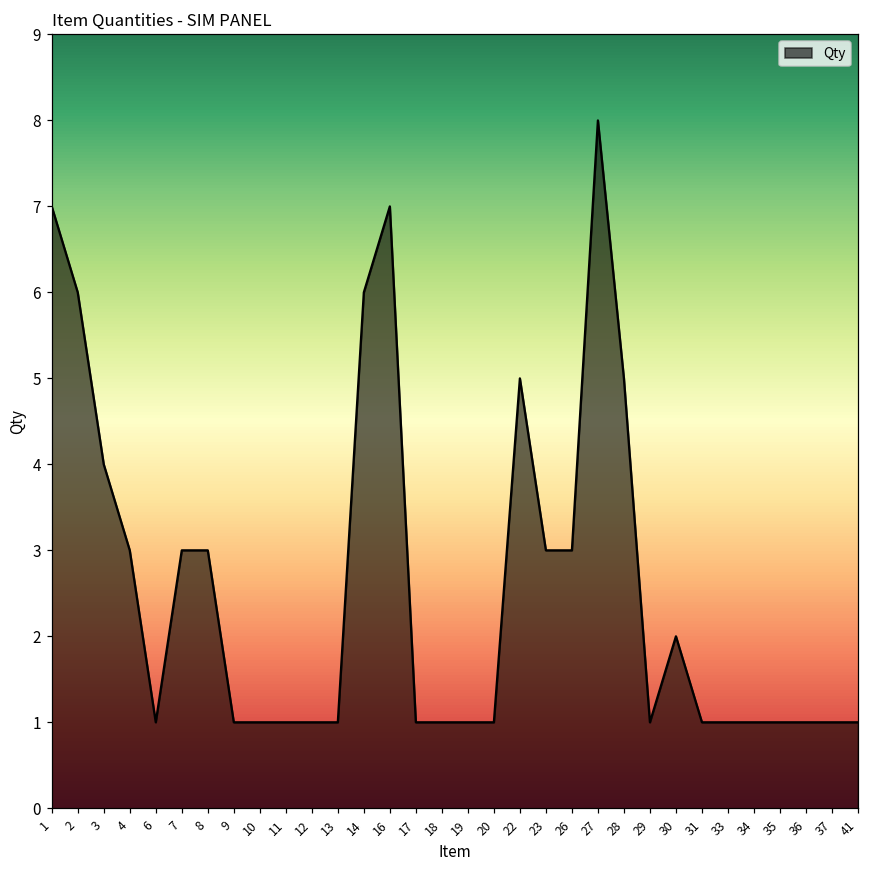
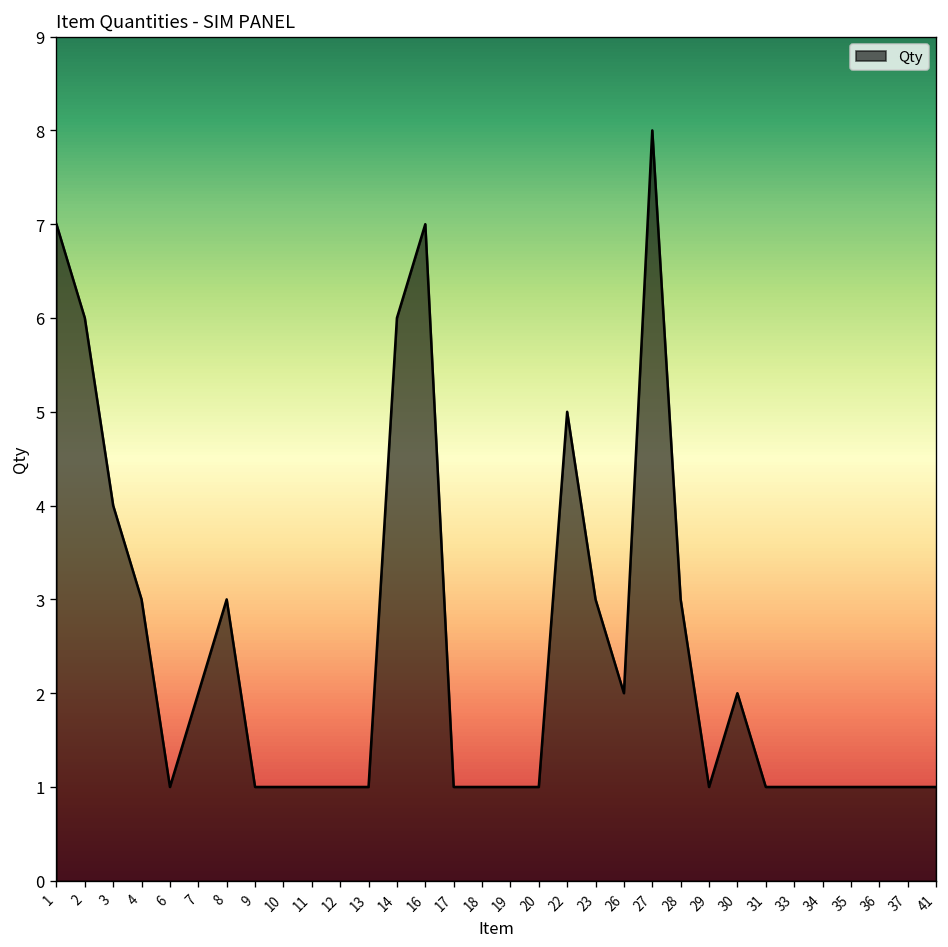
7: 3 -> 2
26: 3 -> 2
28: 5 -> 3
